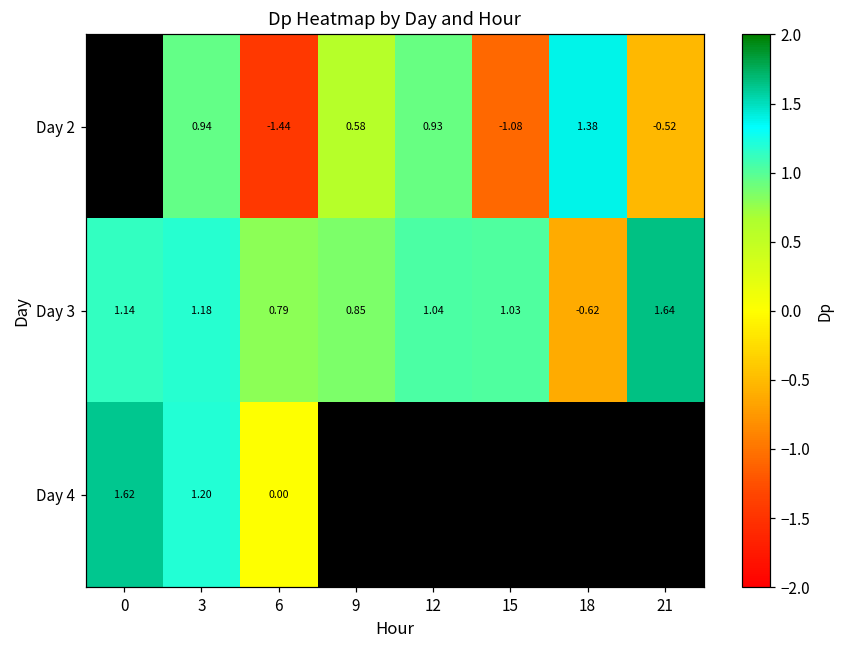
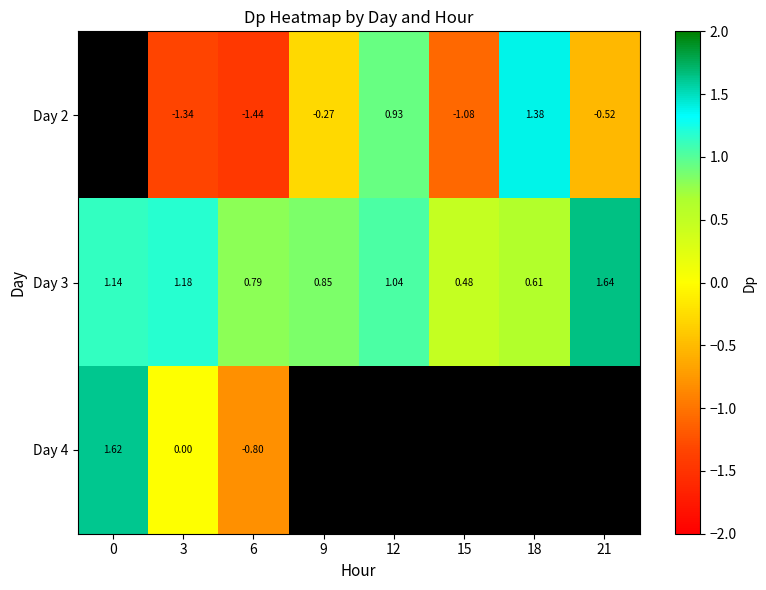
Day 2, 3: 0.94 -> -1.34
Day 2, 9: 0.58 -> -0.27
Day 3, 15: 1.03 -> 0.48
Day 3, 18: -0.62 -> 0.61
Day 4, 3: 1.20 -> 0.00
Day 4, 6: 0.00 -> -0.80
